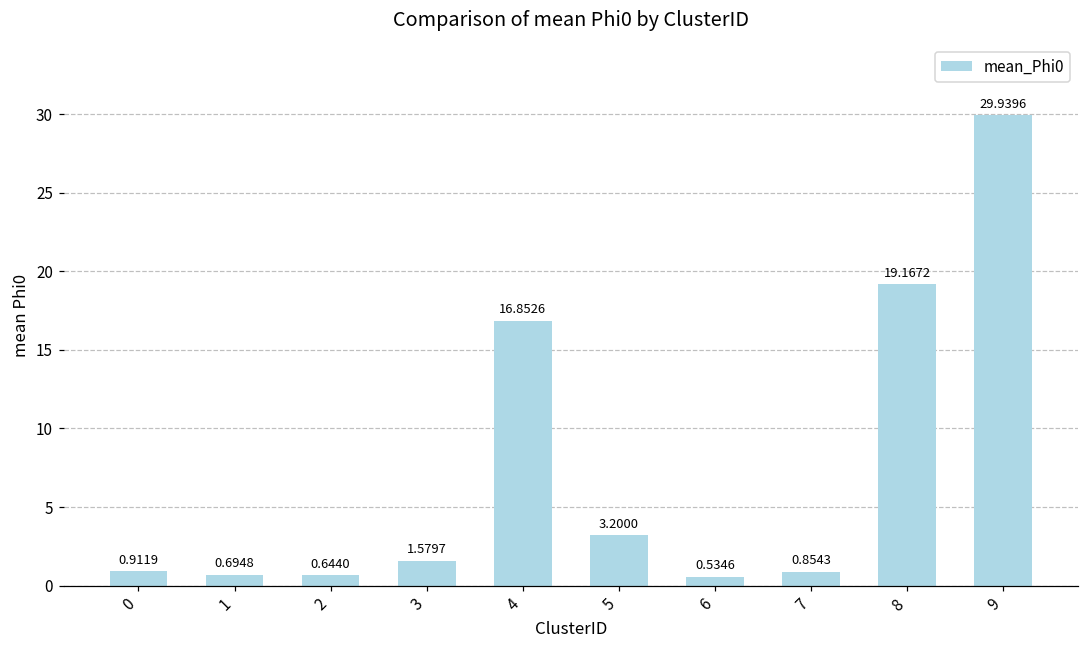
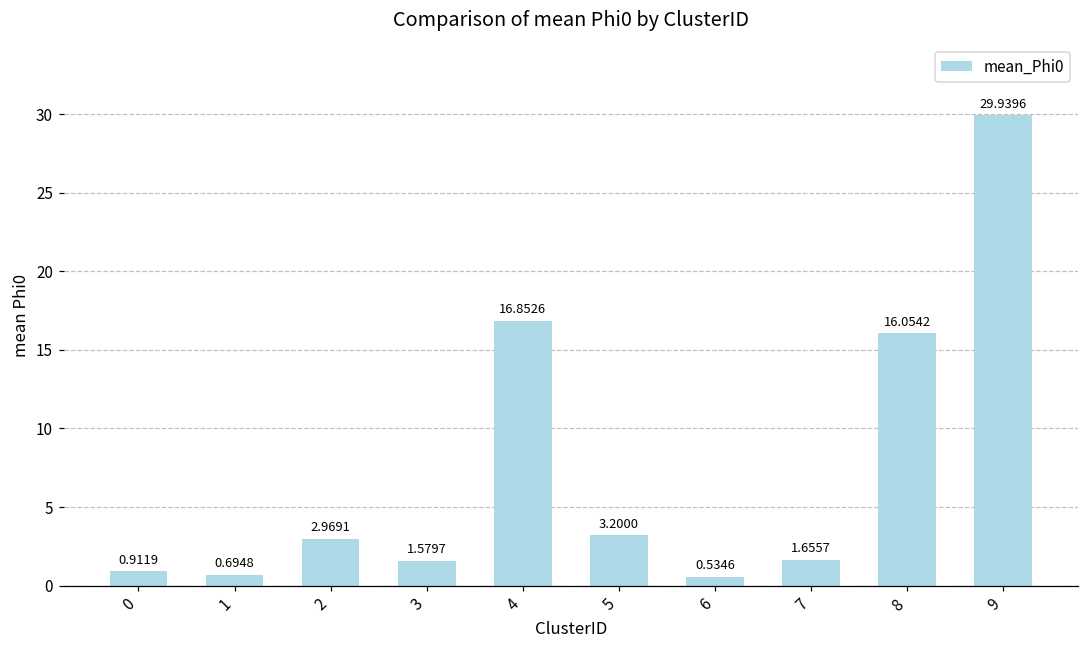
2: 0.6440 -> 2.9691
7: 0.8543 -> 1.6557
8: 19.1672 -> 16.0542
